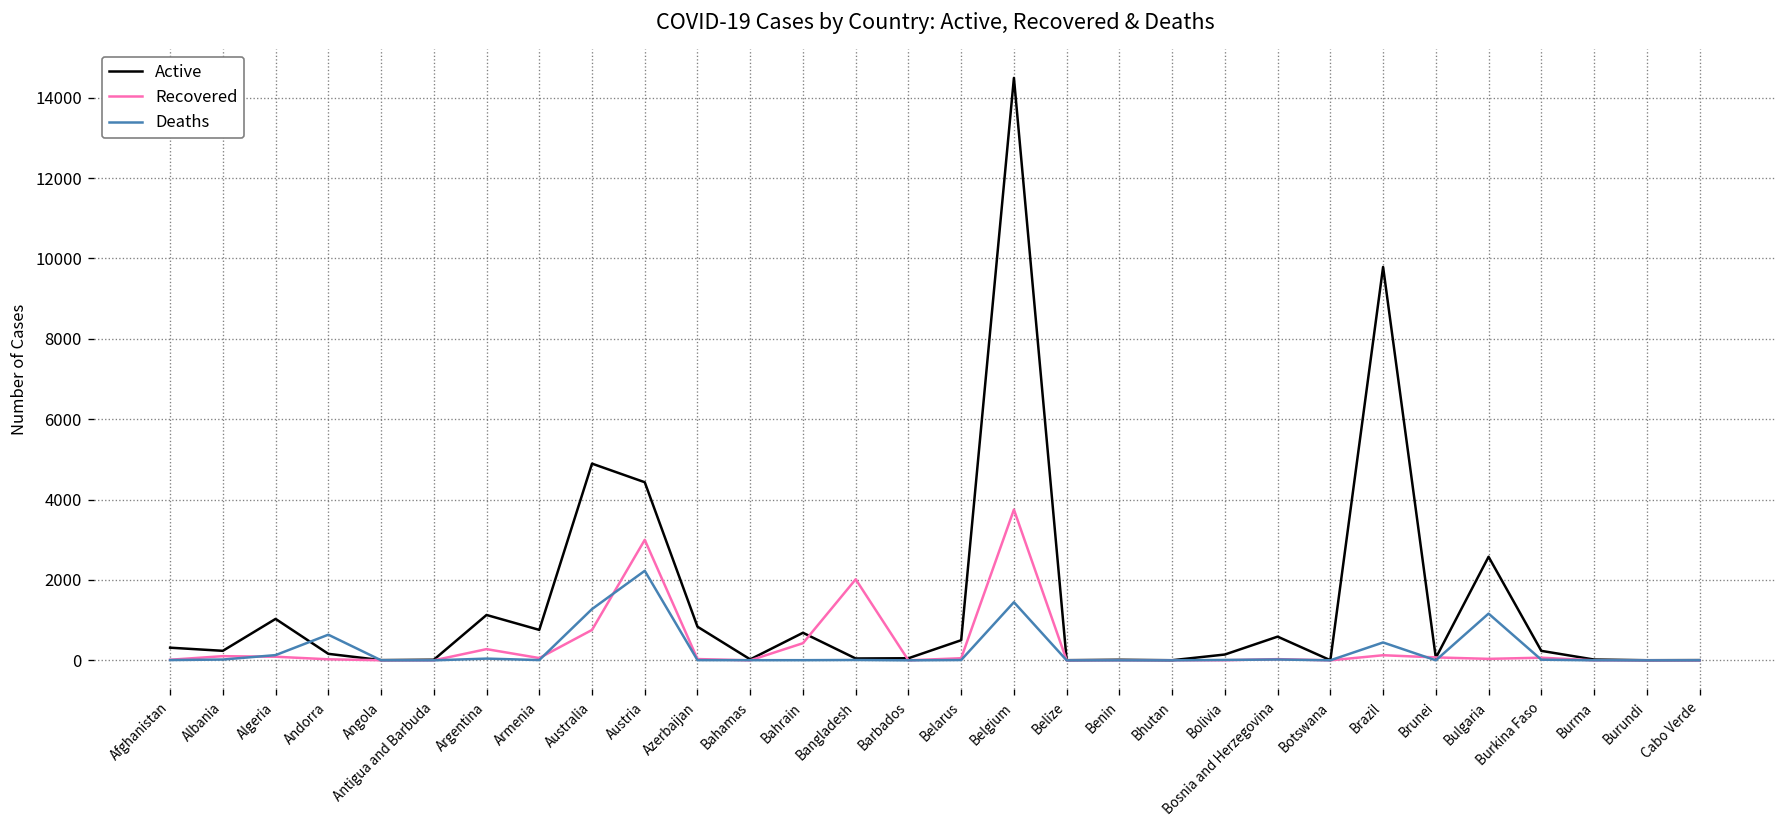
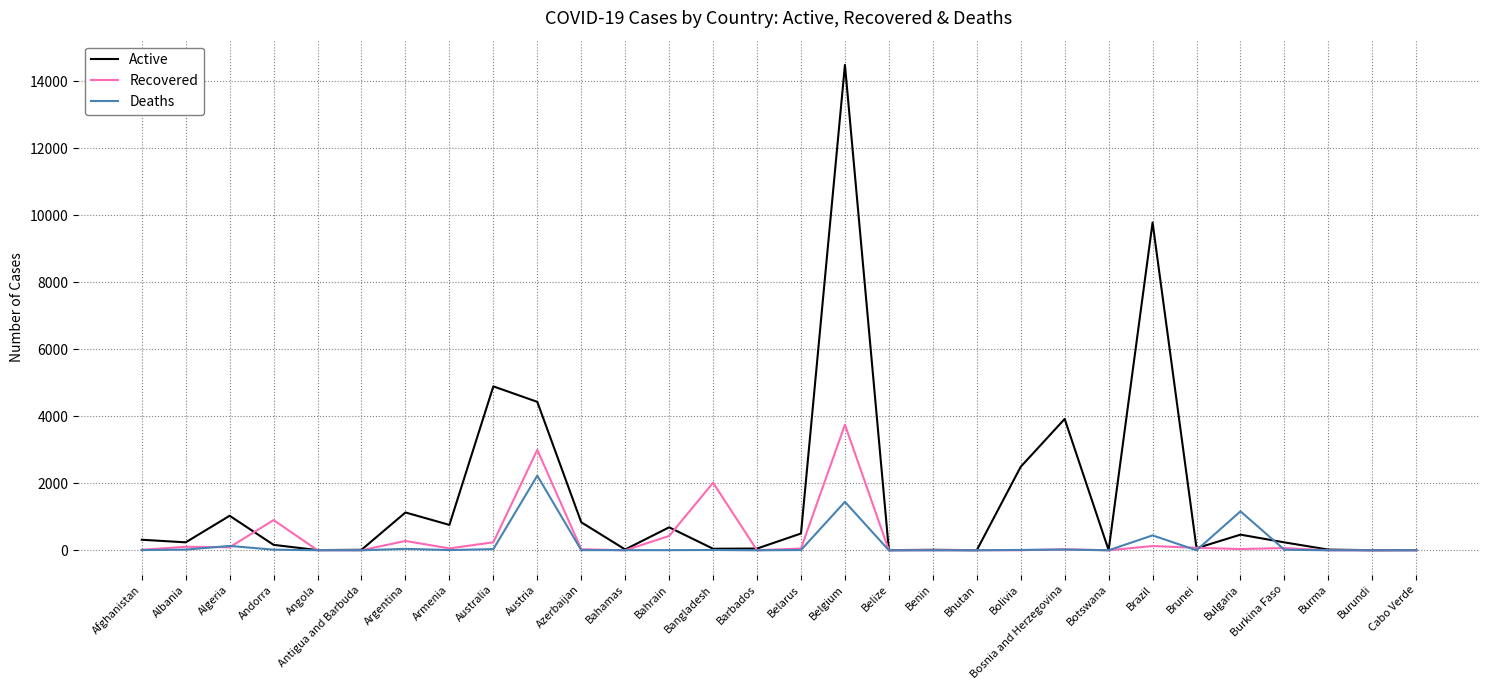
Recovered, Andorra: 0 -> 900
Deaths, Andorra: 600 -> 0
Recovered, Australia: 800 -> 200
Deaths, Australia: 1300 -> 0
Active, Bolivia: 100 -> 2500
Active, Bosnia and Herzegovina: 600 -> 3900
Active, Bulgaria: 2600 -> 500
